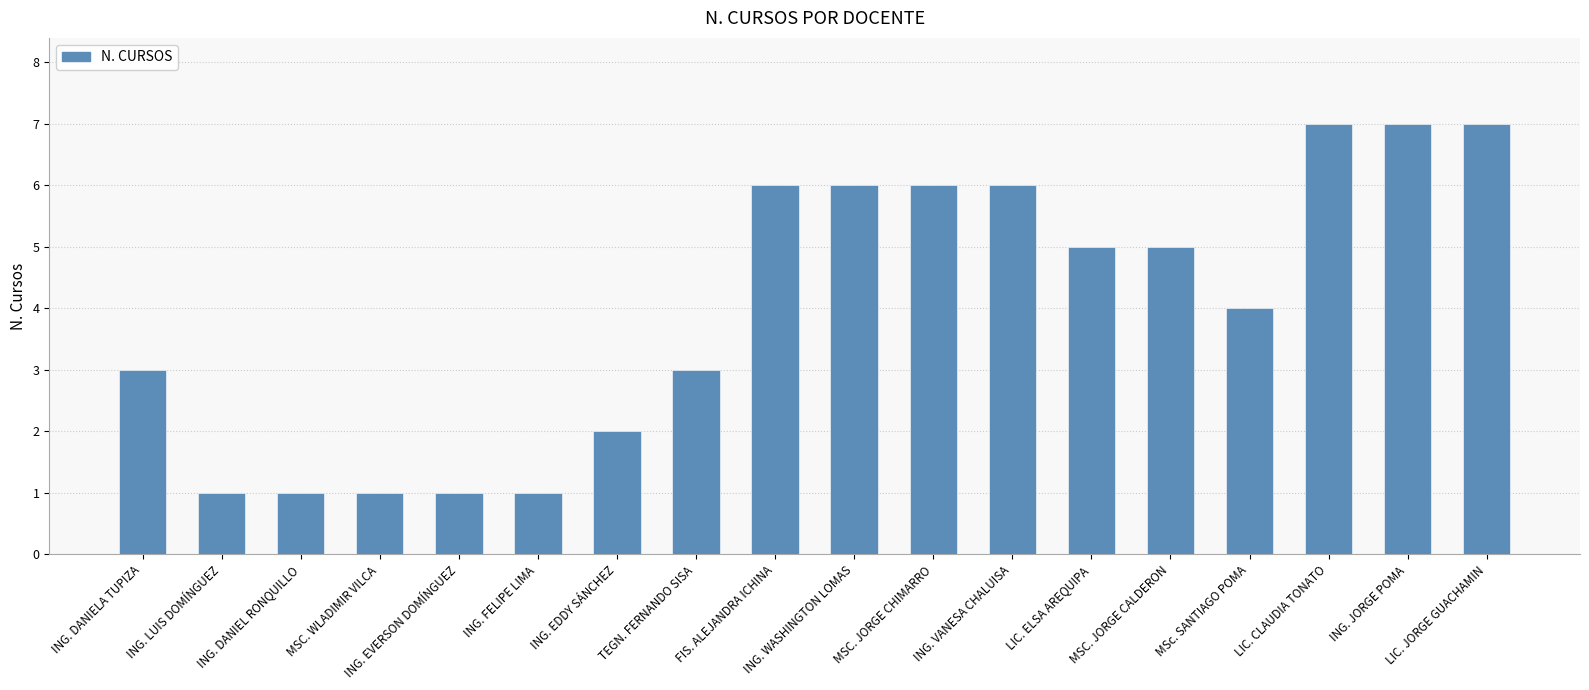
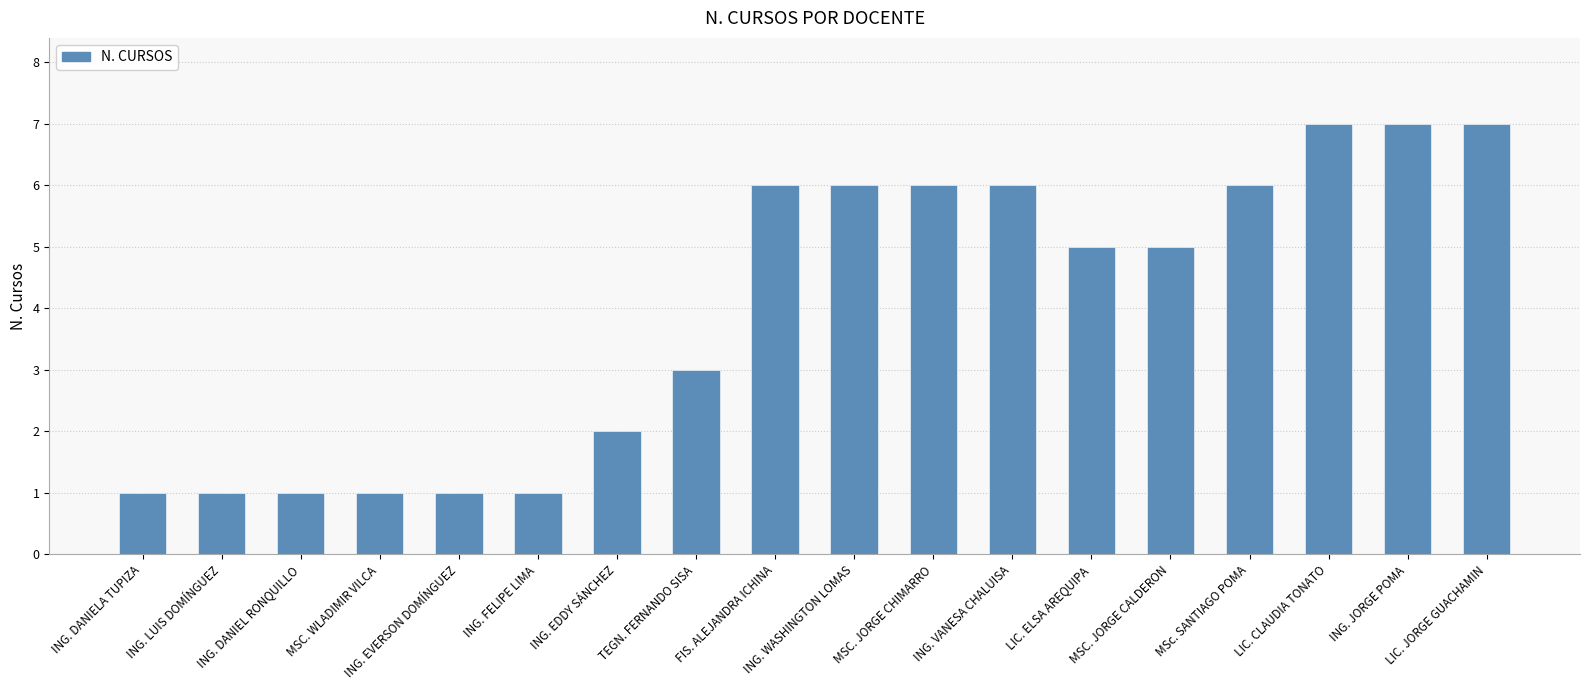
ING. DANIELA TUPIZA: 3 -> 1
MSc. SANTIAGO POMA: 4 -> 6
